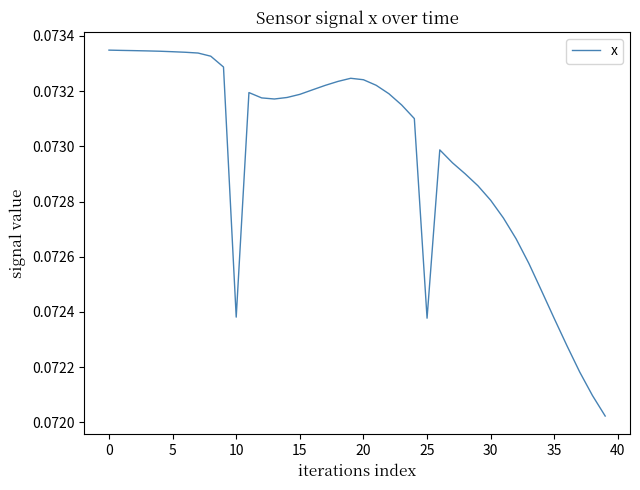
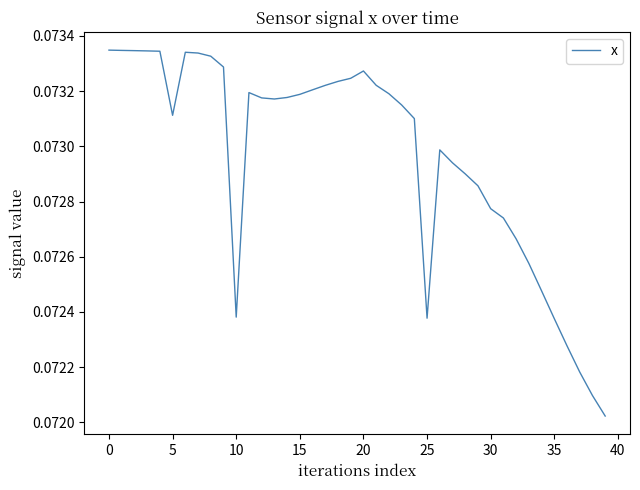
5: 0.07334 -> 0.07311
20: 0.07324 -> 0.07327
30: 0.07280 -> 0.07277
